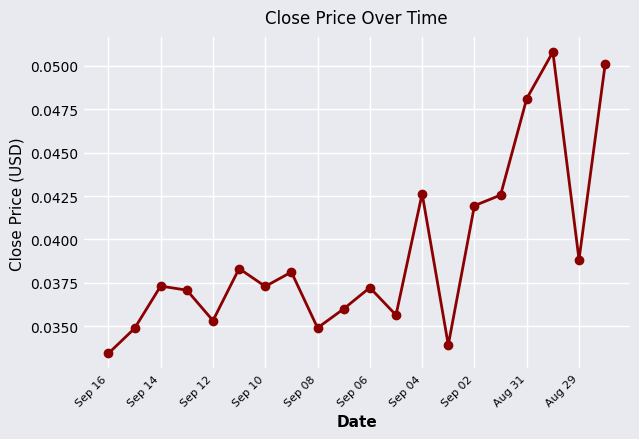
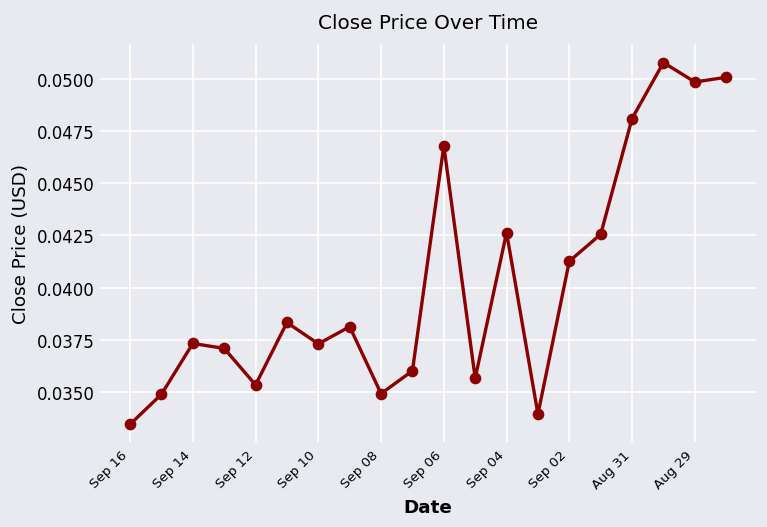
Sep 06: 0.0372 -> 0.0468
Sep 02: 0.0419 -> 0.0413
Aug 29: 0.0388 -> 0.0499
